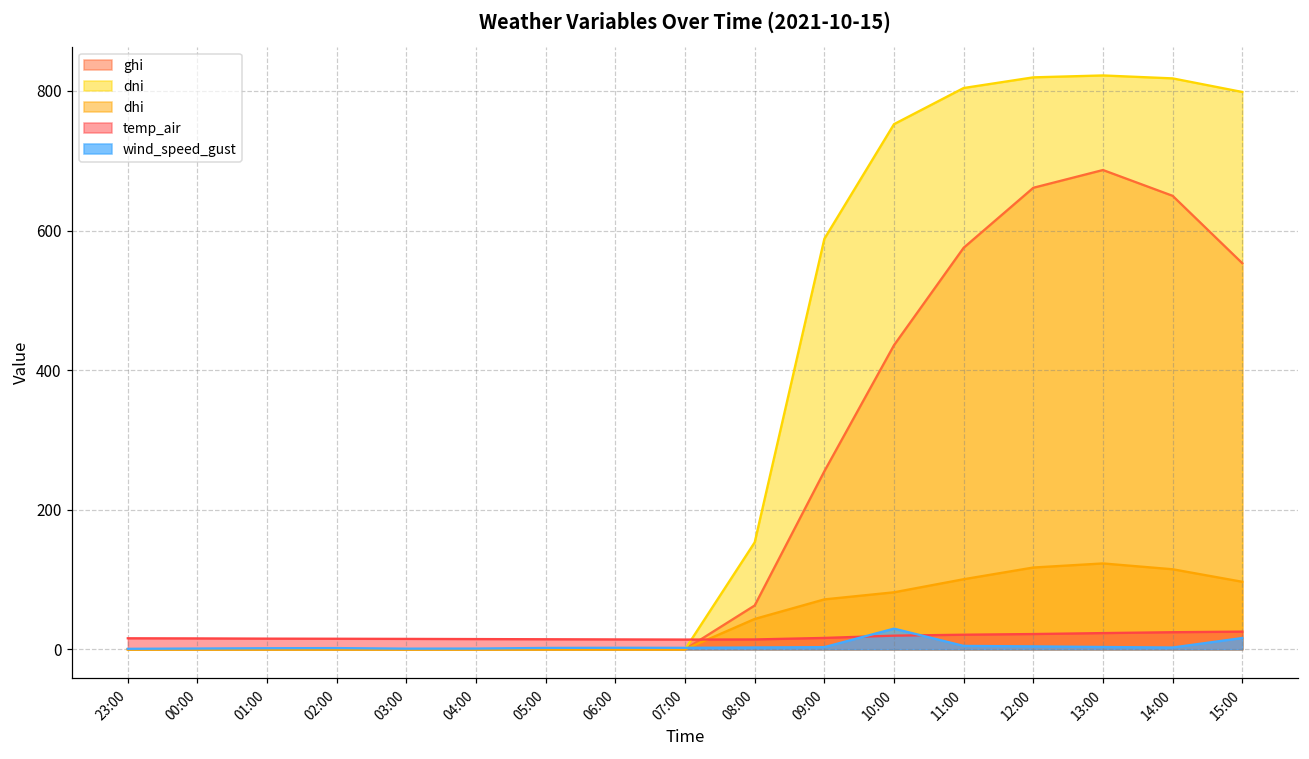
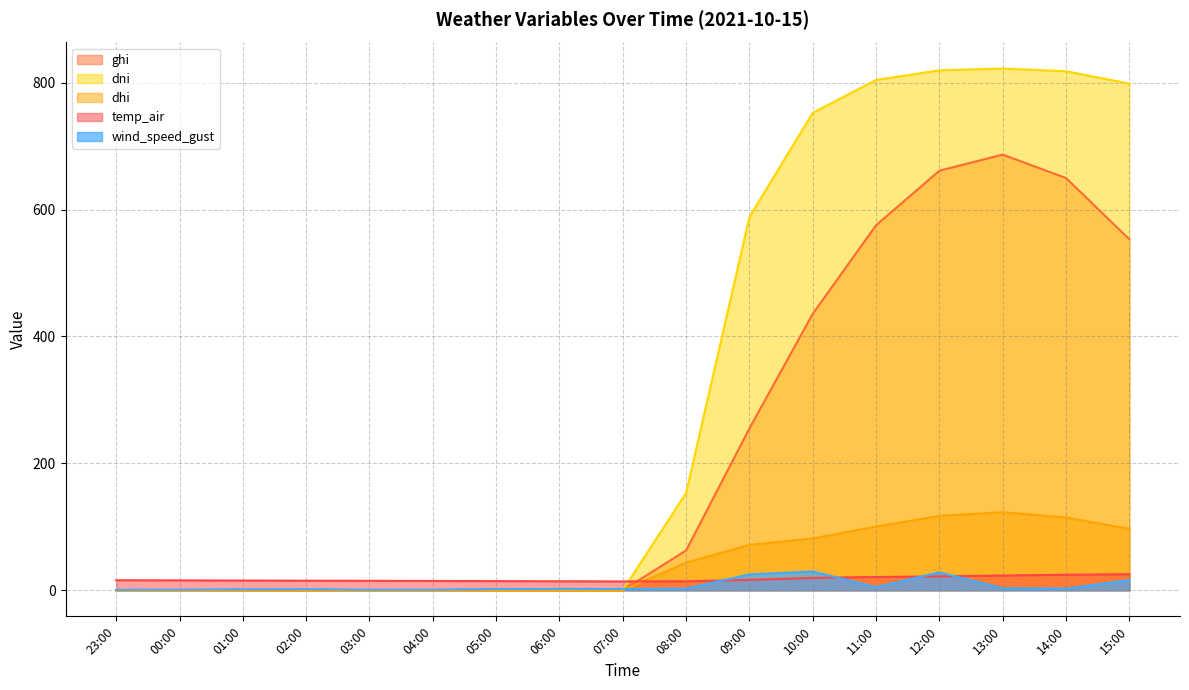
wind_speed_gust, 09:00: 0 -> 30
wind_speed_gust, 12:00: 0 -> 30
